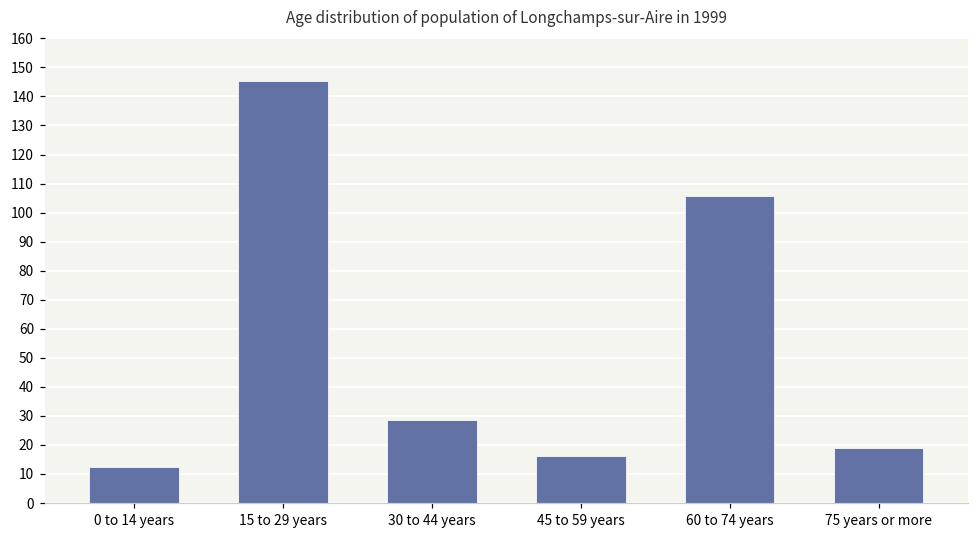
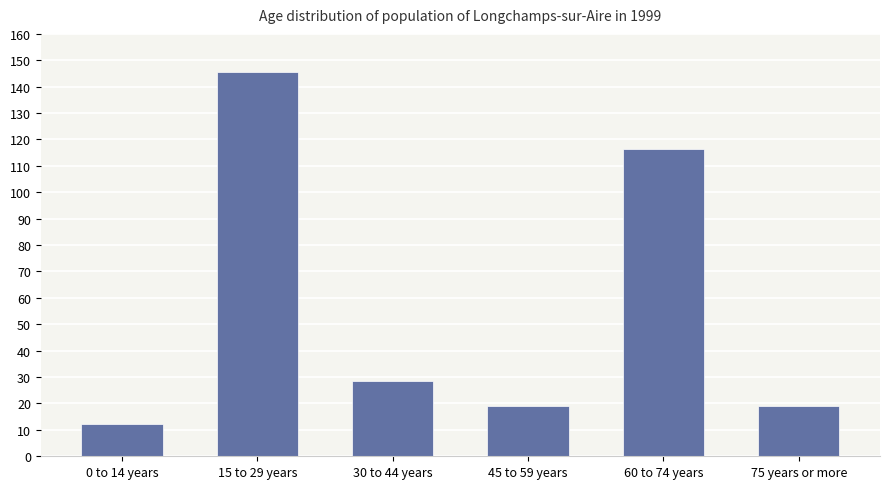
45 to 59 years: 16 -> 19
60 to 74 years: 106 -> 116
